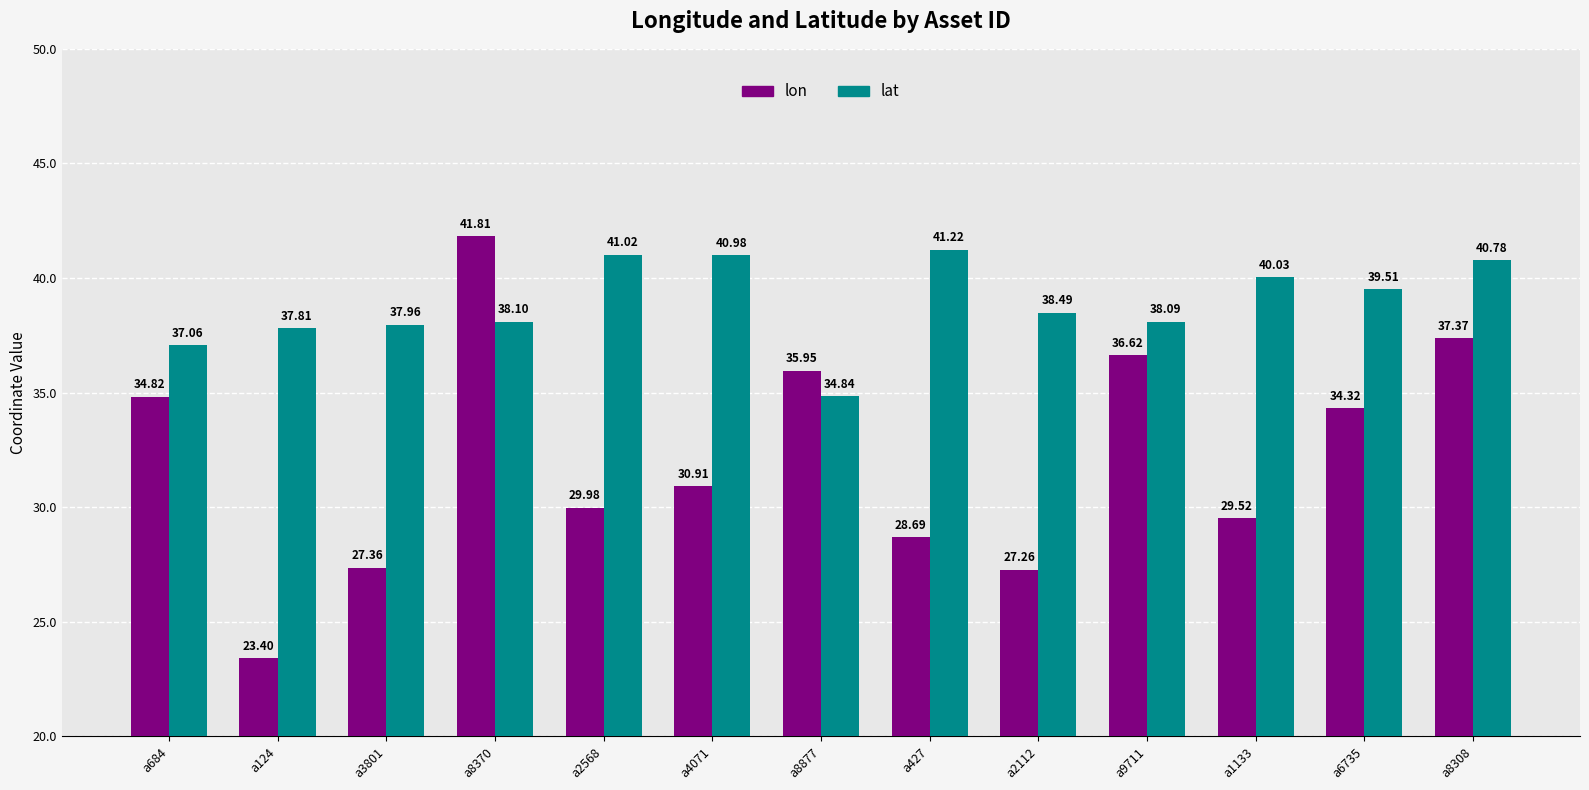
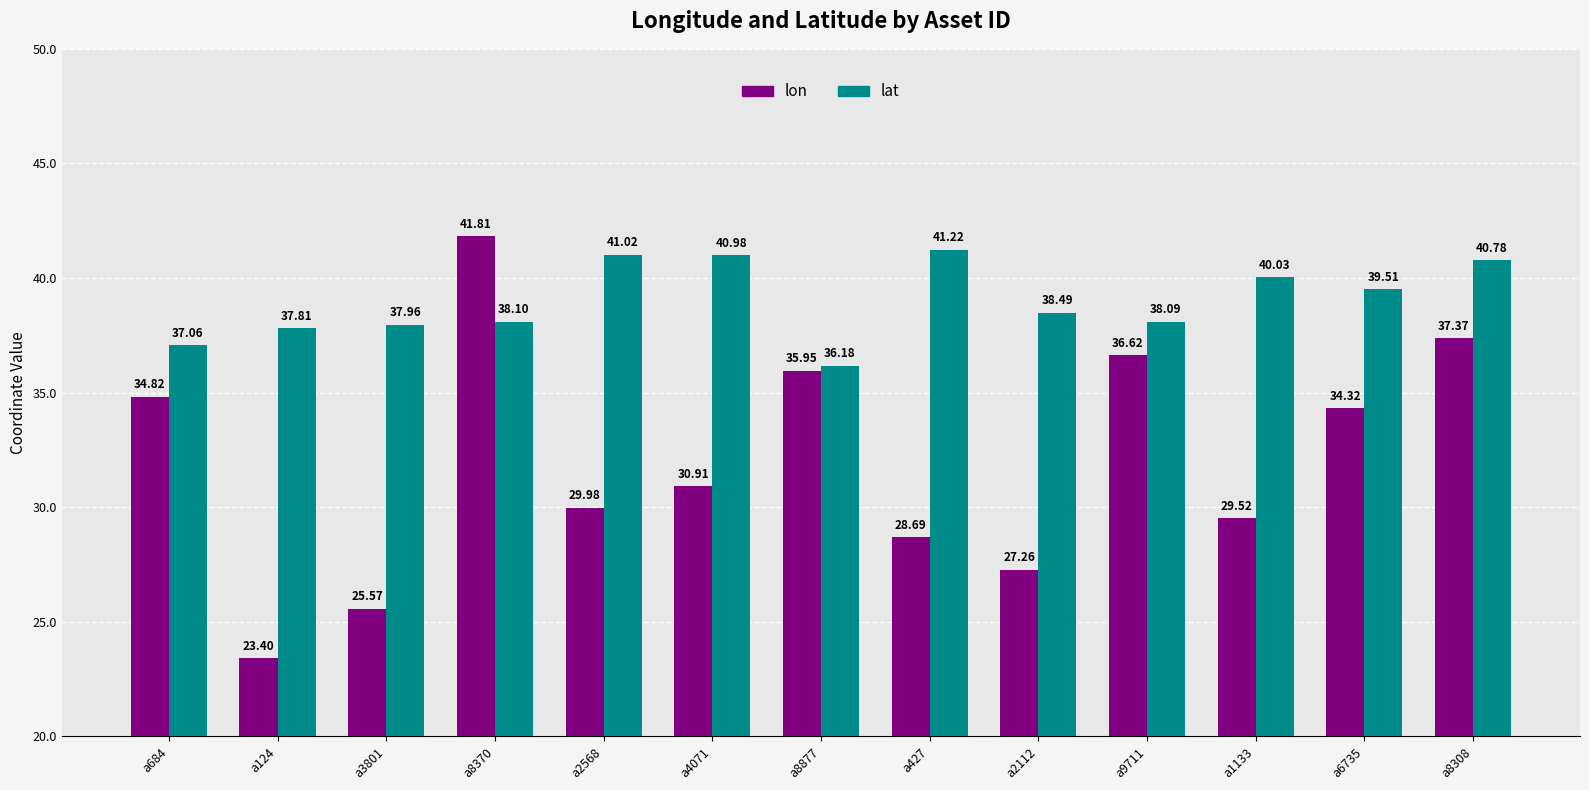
lon, a3801: 27.36 -> 25.57
lat, a8877: 34.84 -> 36.18
